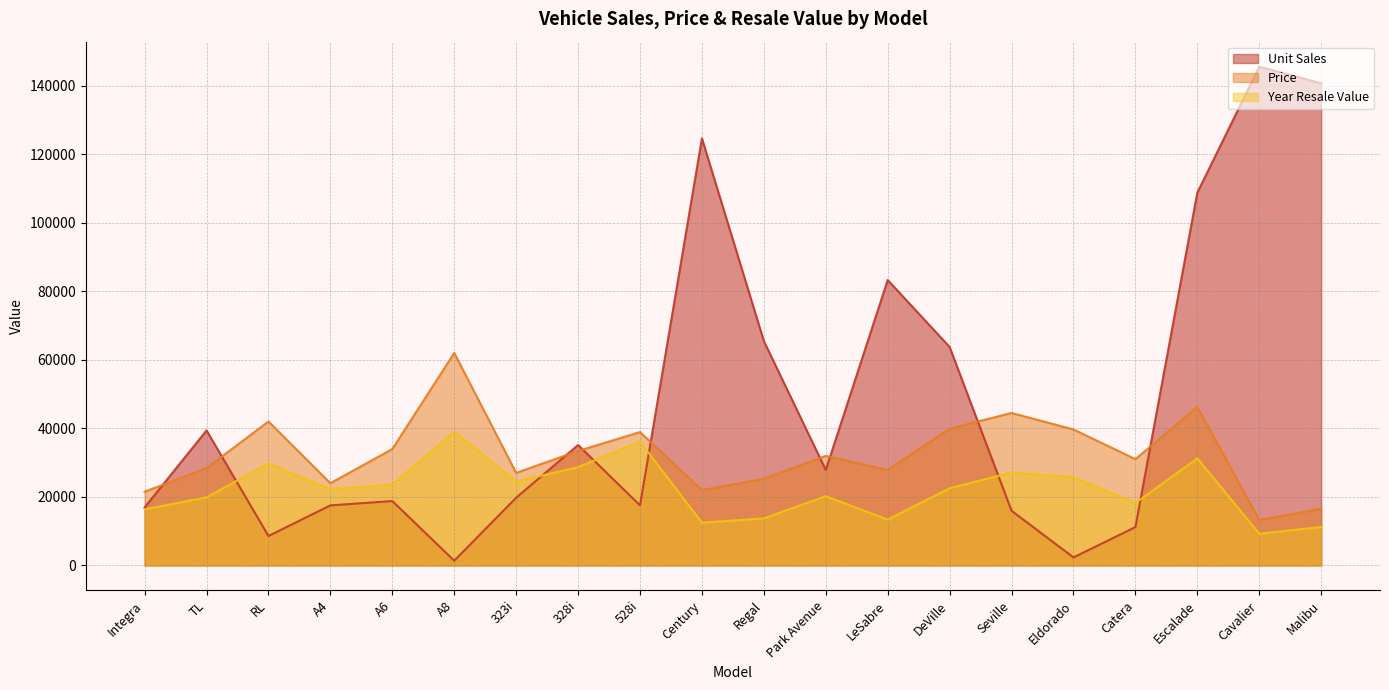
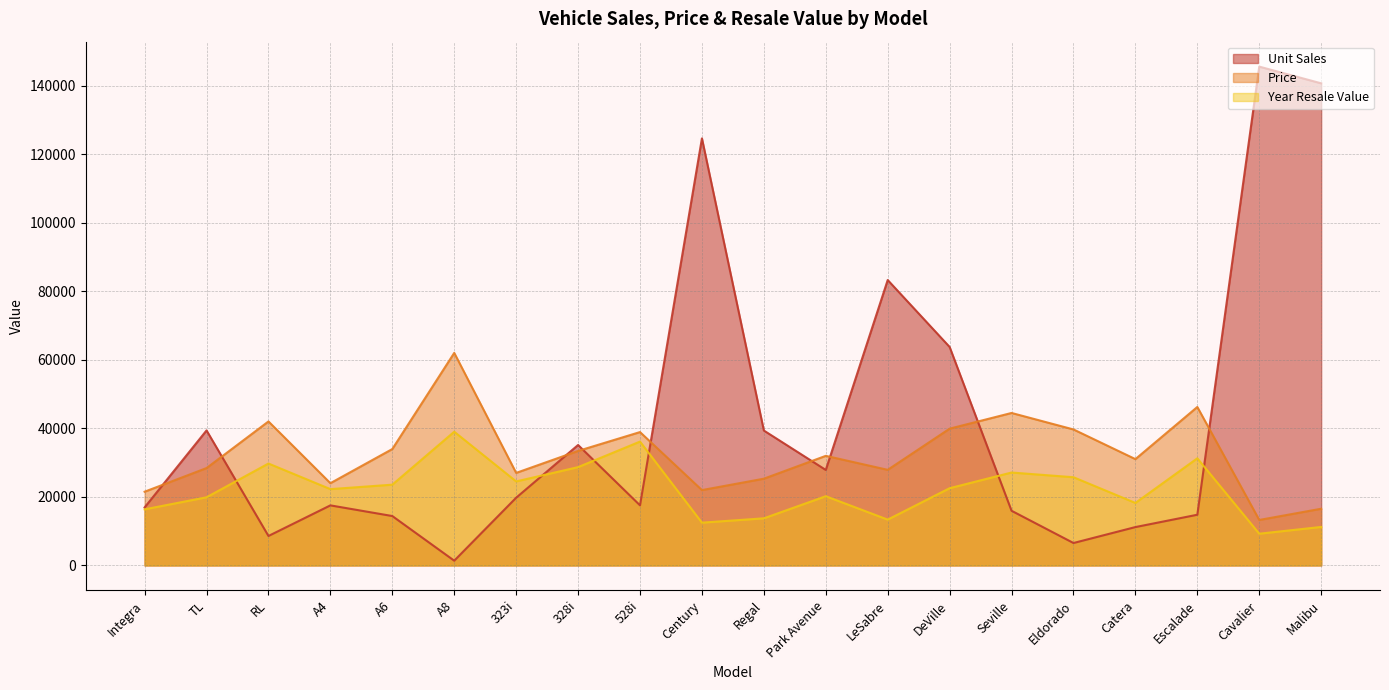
Unit Sales, A6: 19000 -> 14000
Unit Sales, Regal: 65000 -> 39000
Unit Sales, Eldorado: 2000 -> 7000
Unit Sales, Escalade: 109000 -> 15000
